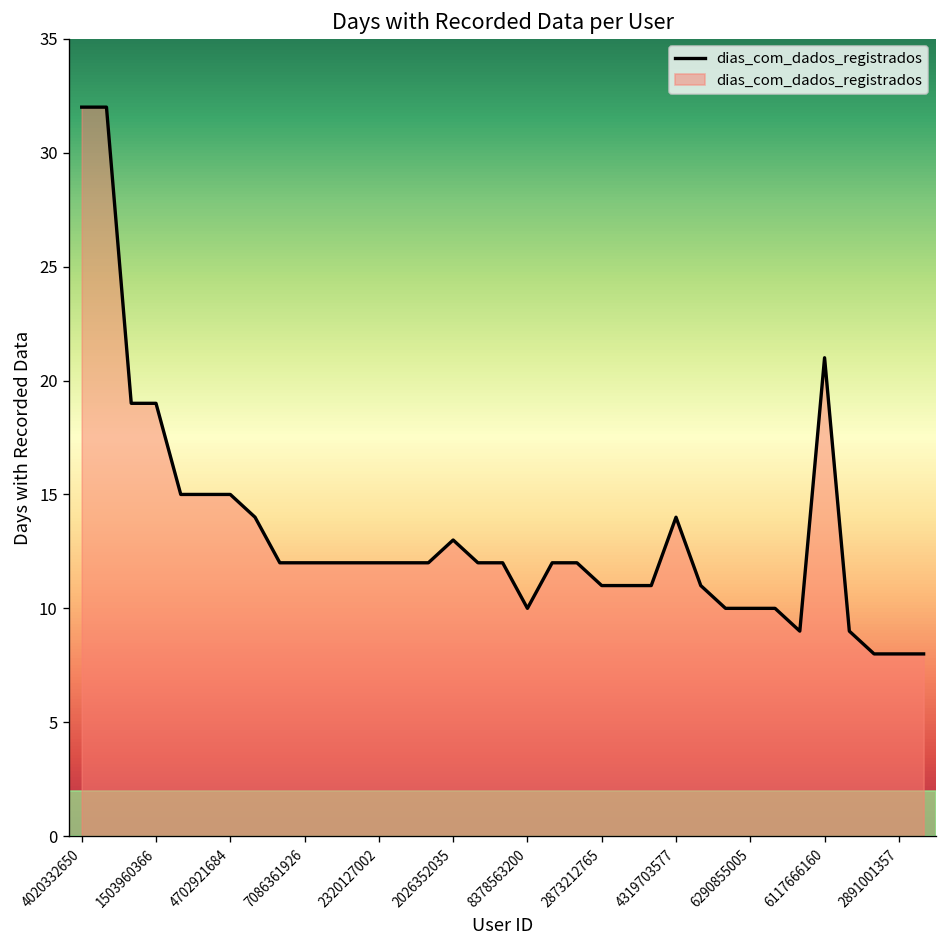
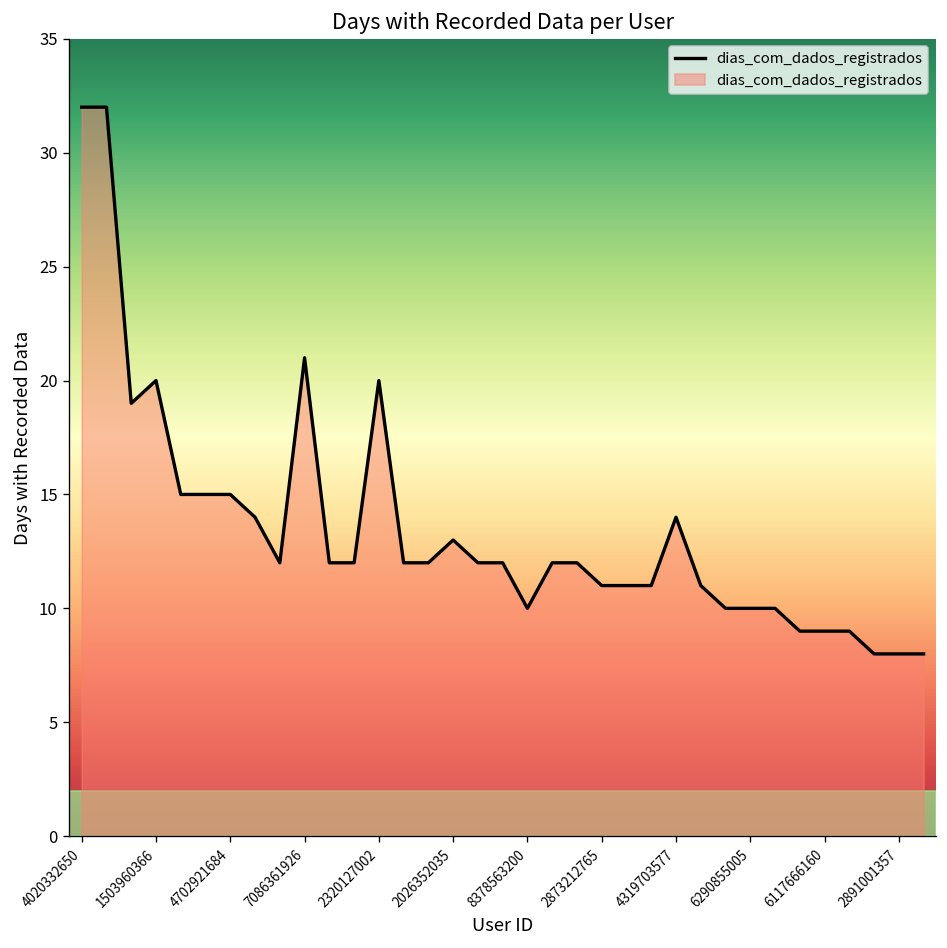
1503960366: 19 -> 20
7086361926: 12 -> 21
2320127002: 12 -> 20
6117666160: 21 -> 9
